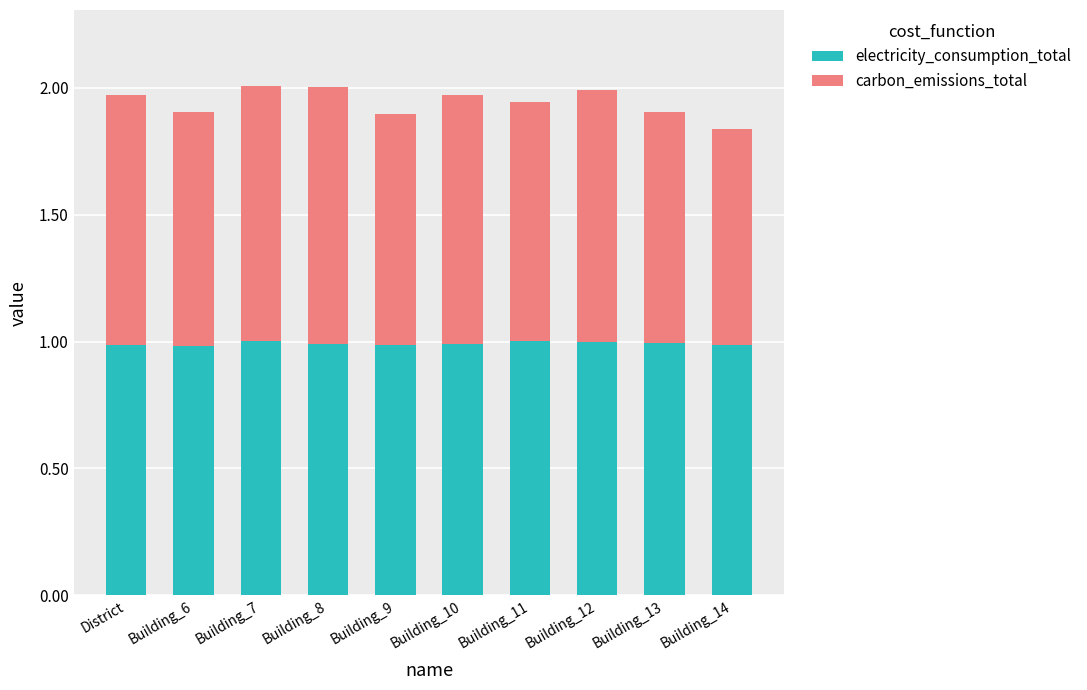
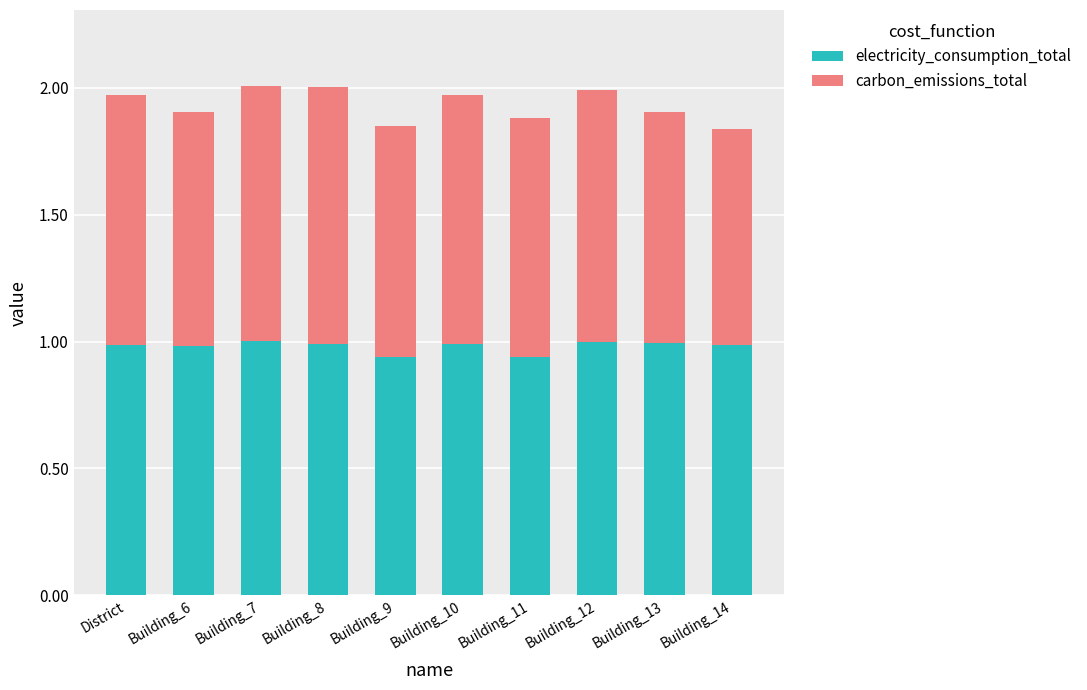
electricity_consumption_total, Building_9: 0.99 -> 0.94
electricity_consumption_total, Building_11: 1.00 -> 0.94
